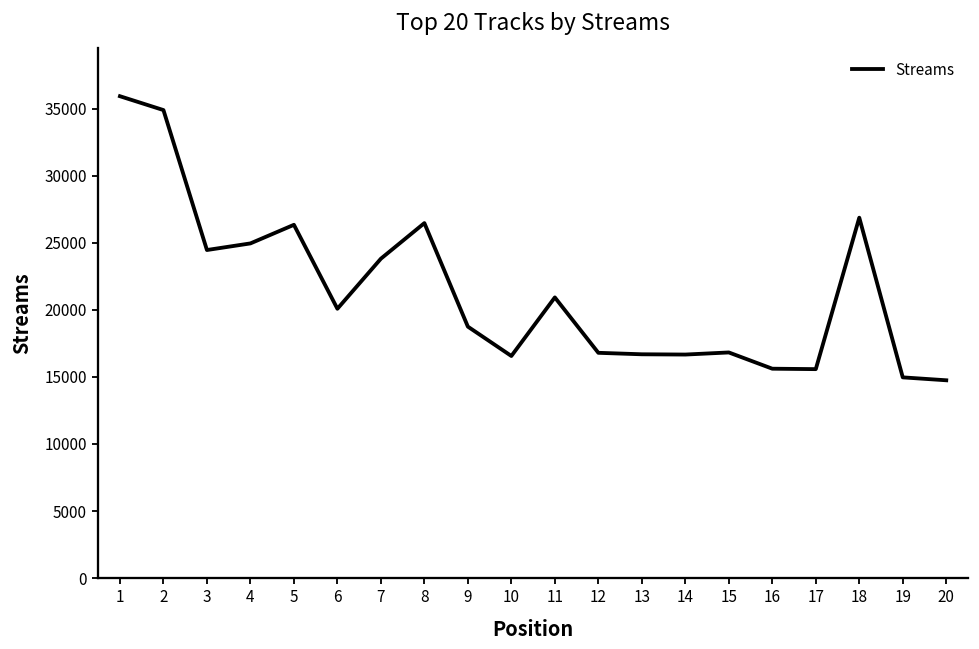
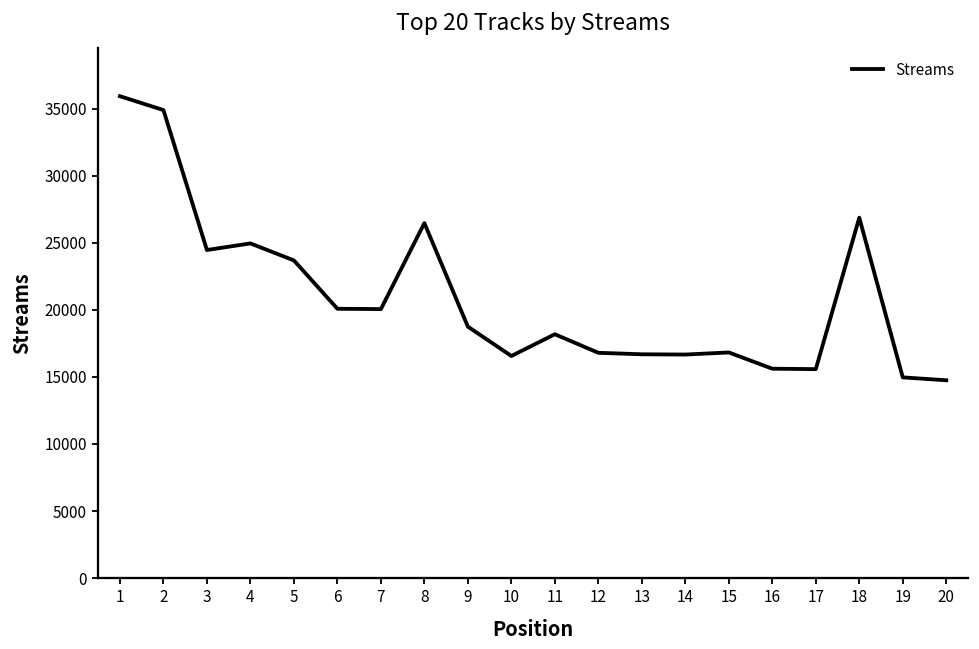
5: 26400 -> 23700
7: 23800 -> 20100
11: 20900 -> 18200
